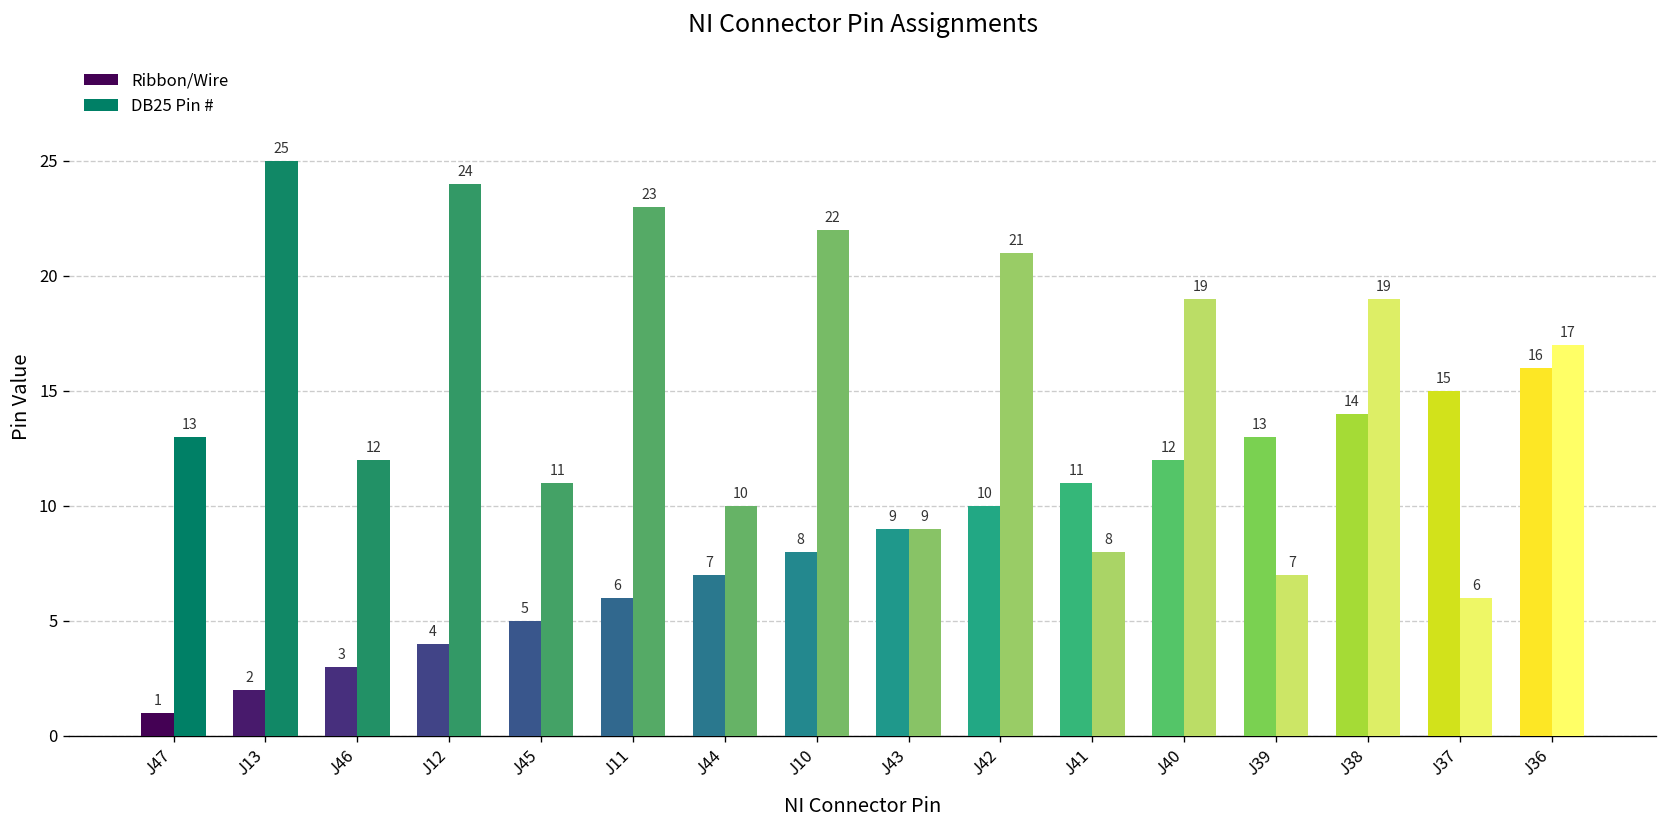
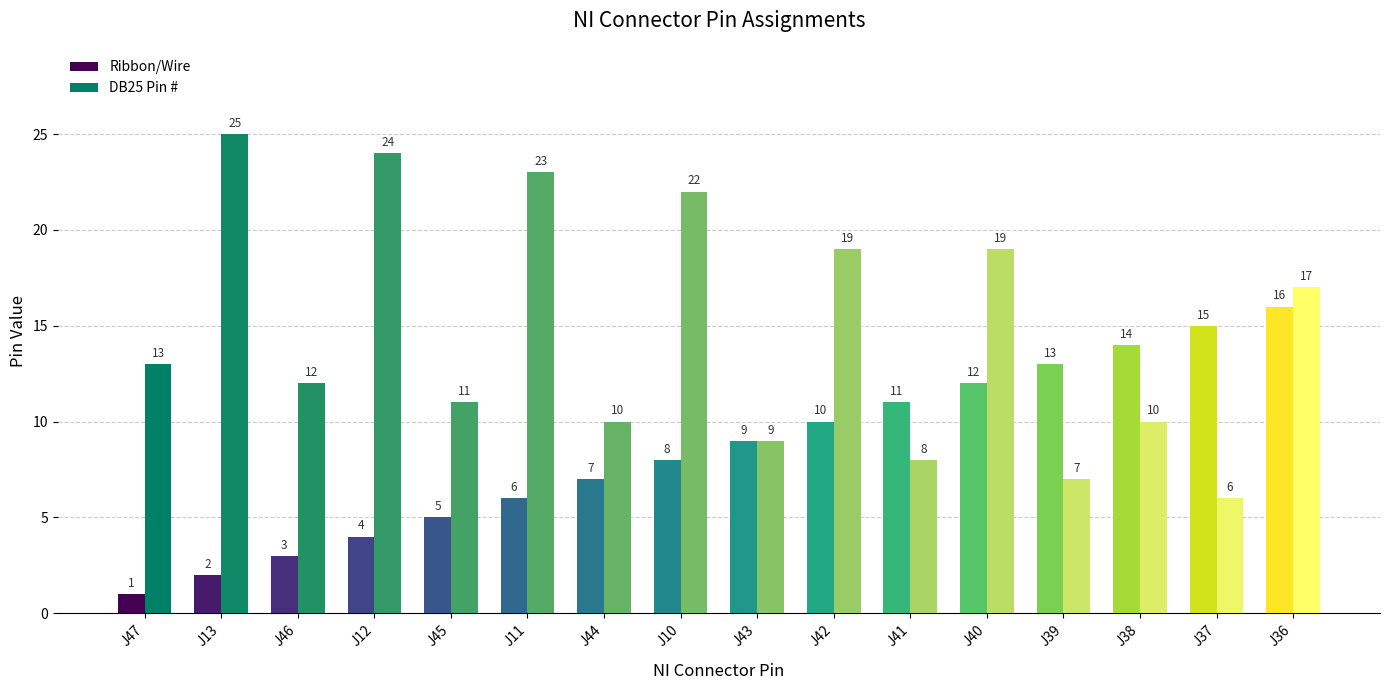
DB25 Pin #, J42: 21 -> 19
DB25 Pin #, J38: 19 -> 10
